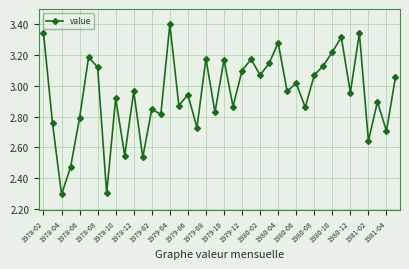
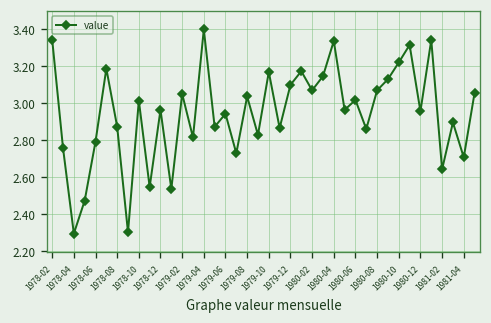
1978-08: 3.12 -> 2.87
1978-10: 2.92 -> 3.01
1979-02: 2.85 -> 3.05
1979-08: 3.18 -> 3.04
1980-04: 3.28 -> 3.34
